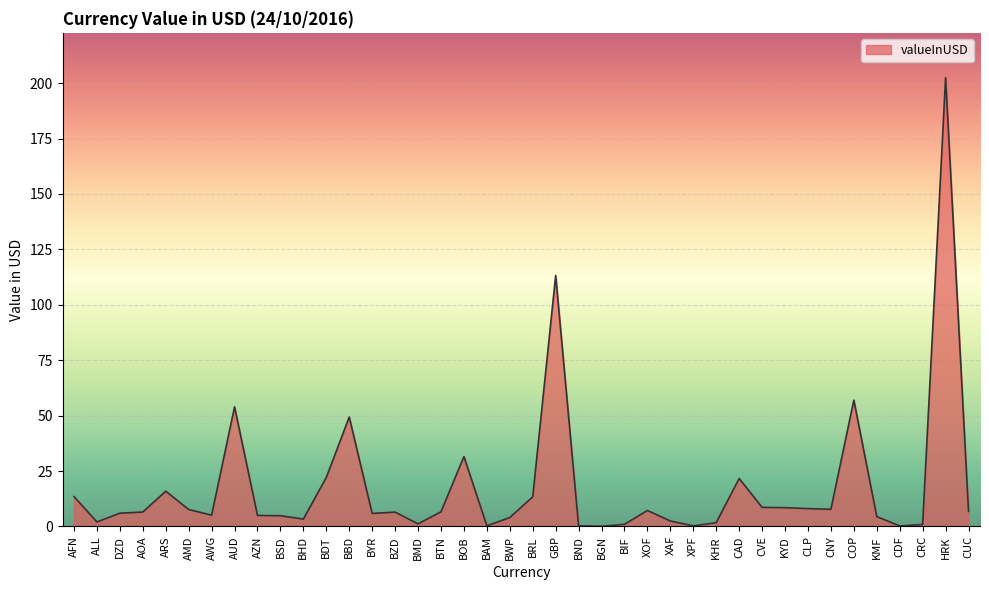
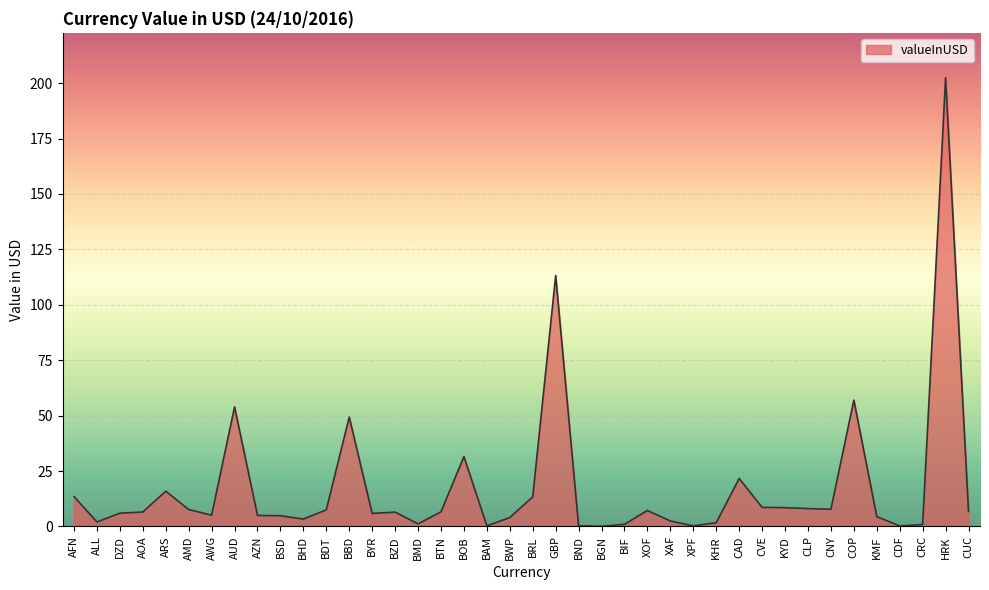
BDT: 22 -> 7
